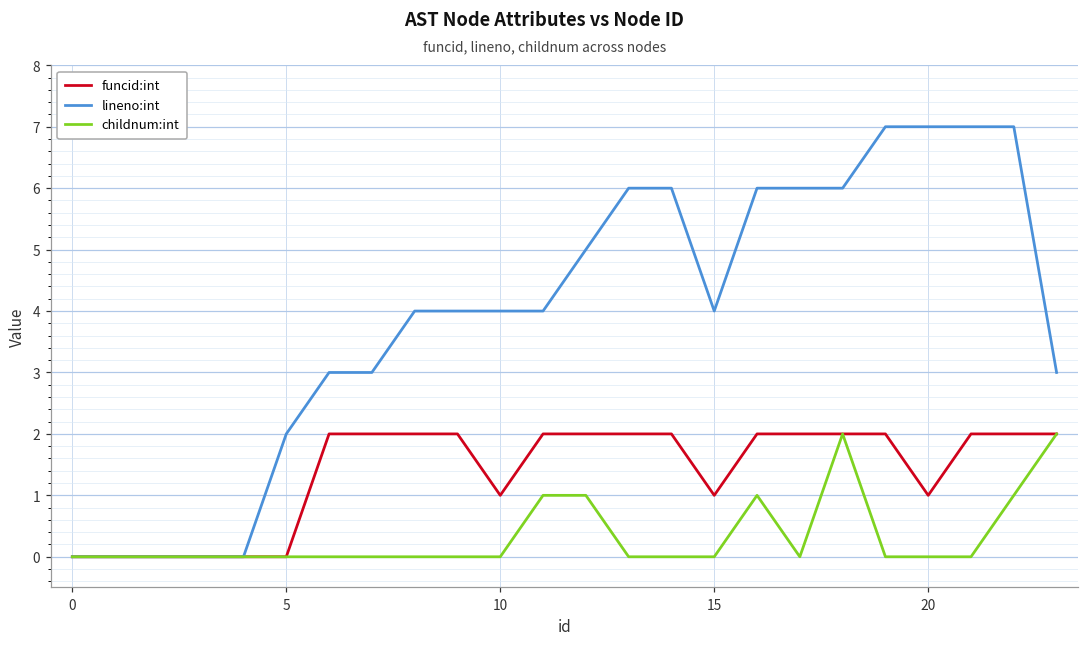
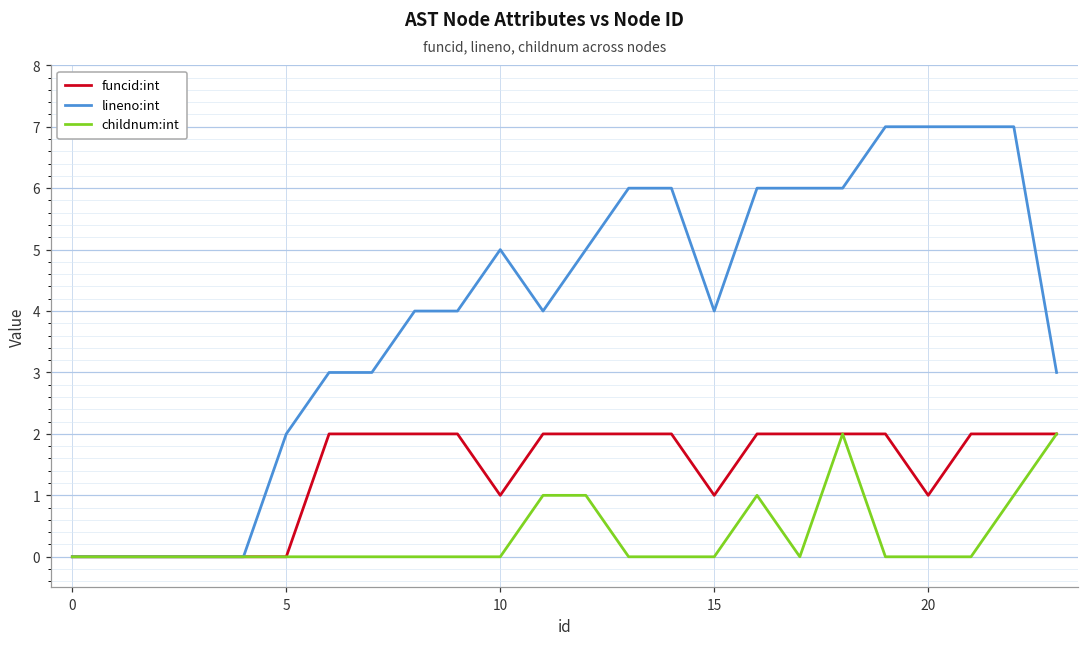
lineno:int, 10: 4 -> 5
